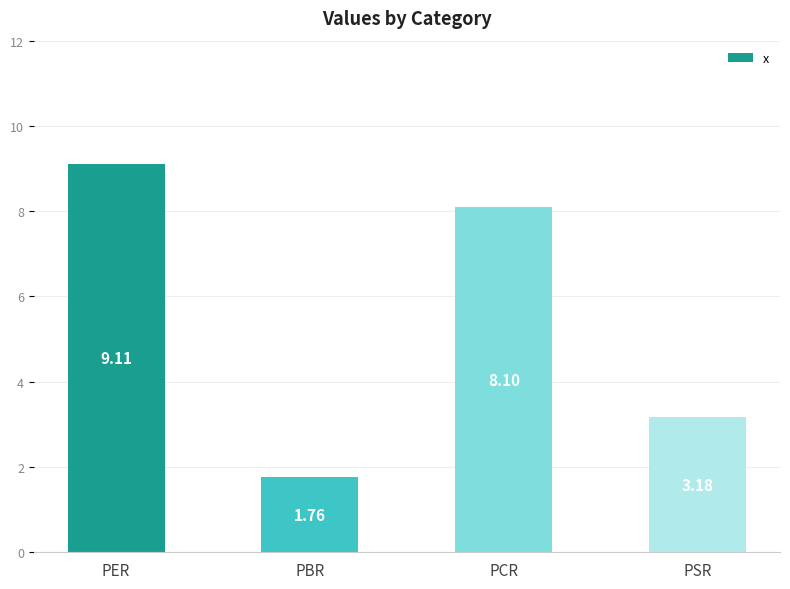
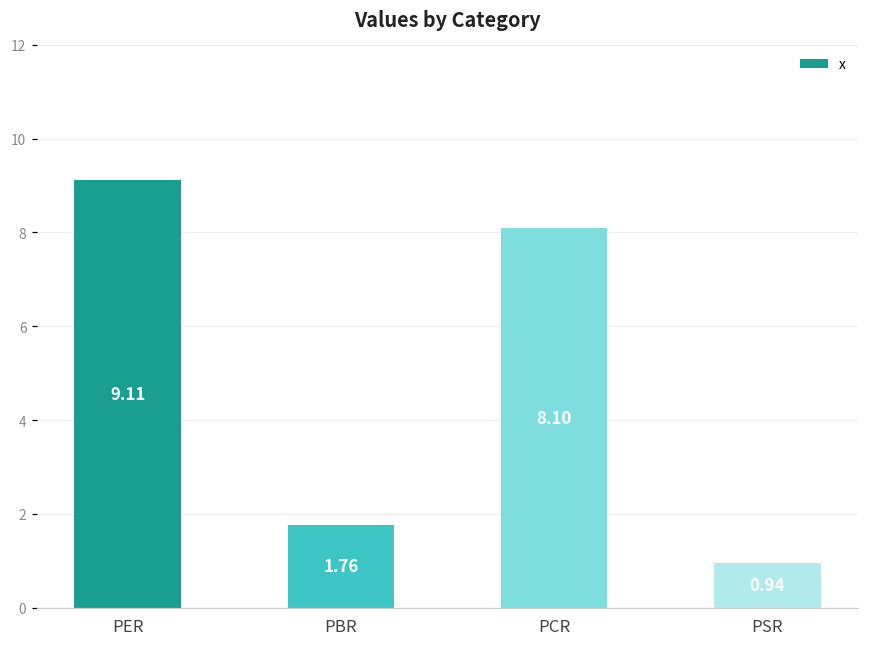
PSR: 3.18 -> 0.94
